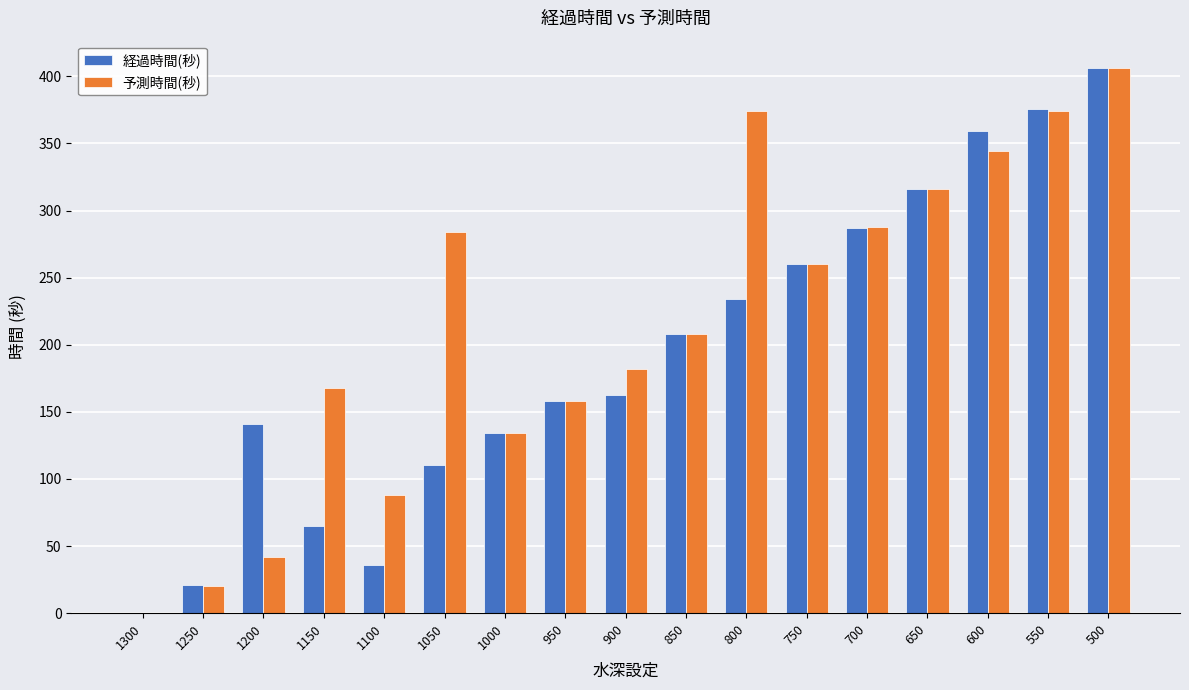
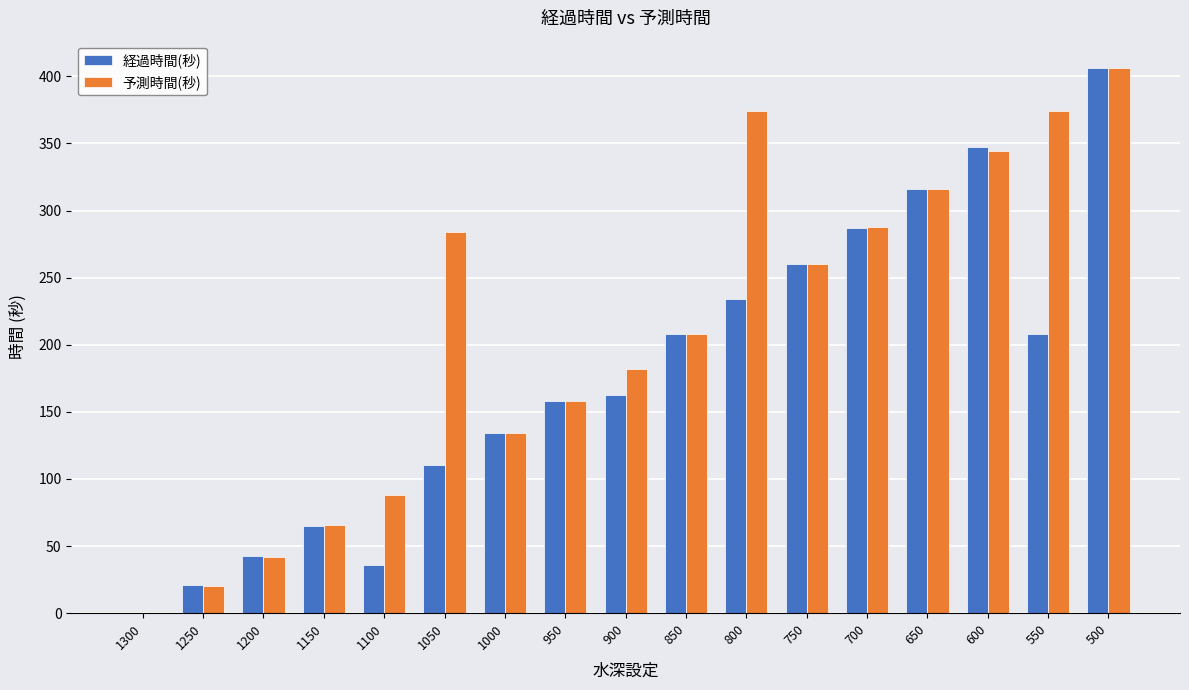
経過時間(秒), 1200: 141 -> 43
予測時間(秒), 1150: 168 -> 66
経過時間(秒), 600: 359 -> 347
経過時間(秒), 550: 375 -> 208
